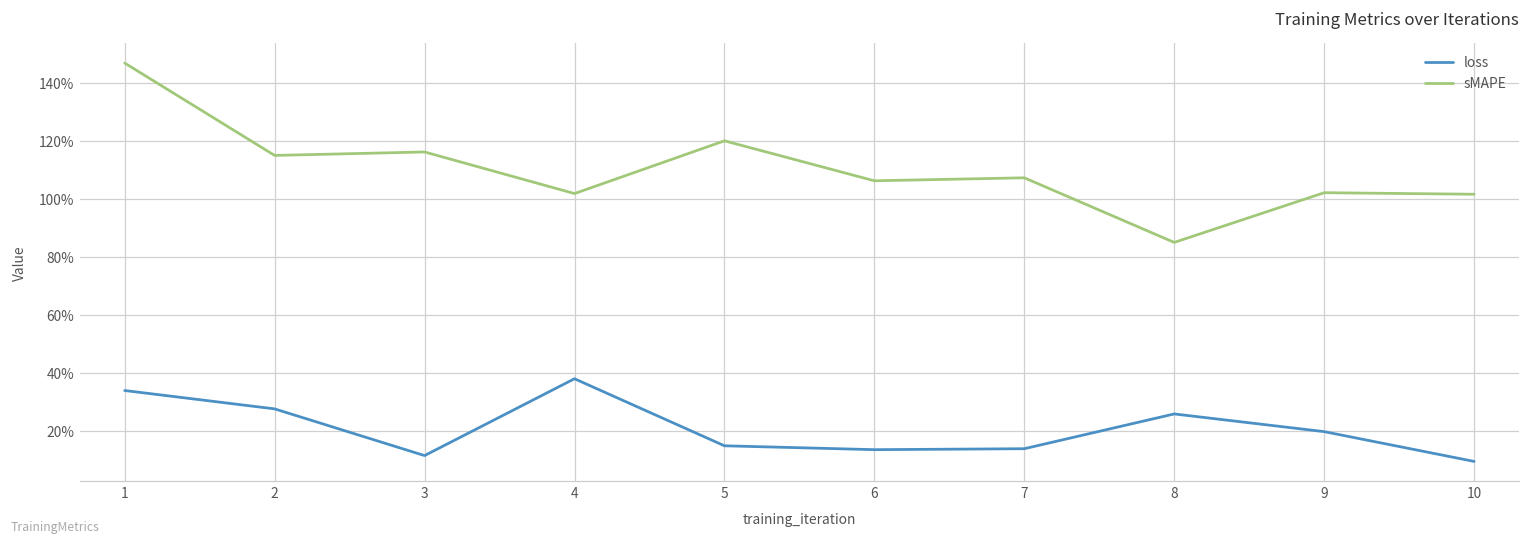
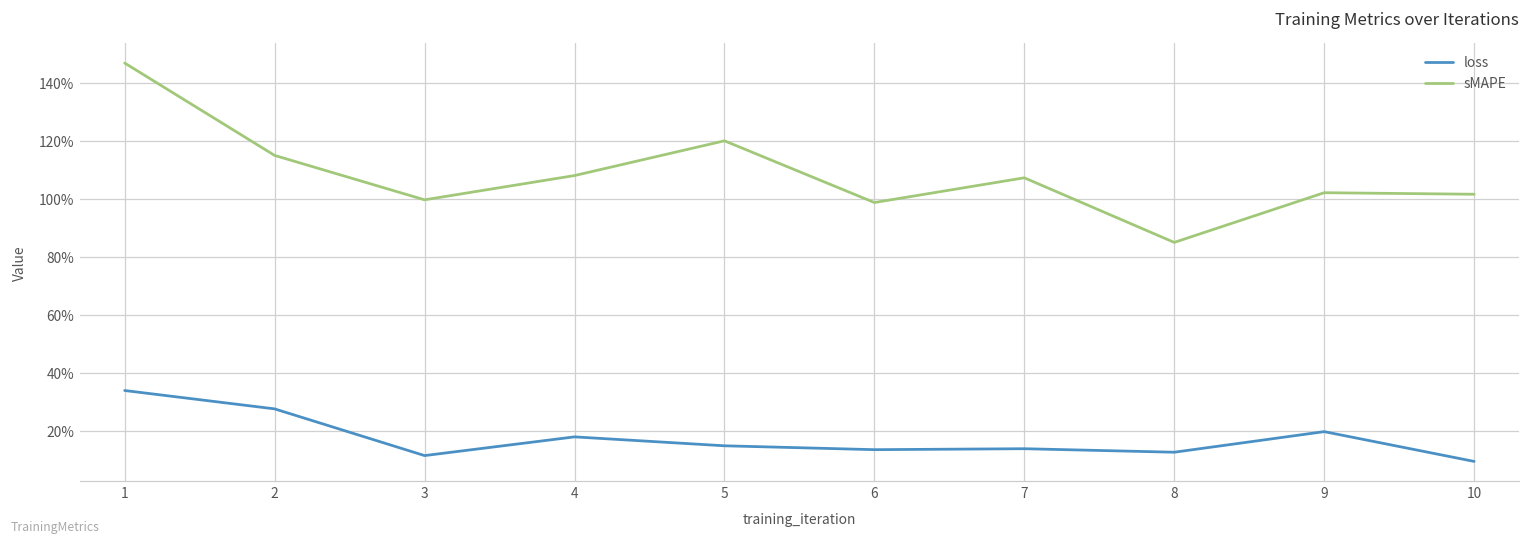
sMAPE, 3: 116% -> 100%
loss, 4: 38% -> 18%
sMAPE, 4: 102% -> 108%
sMAPE, 6: 106% -> 99%
loss, 8: 26% -> 13%
